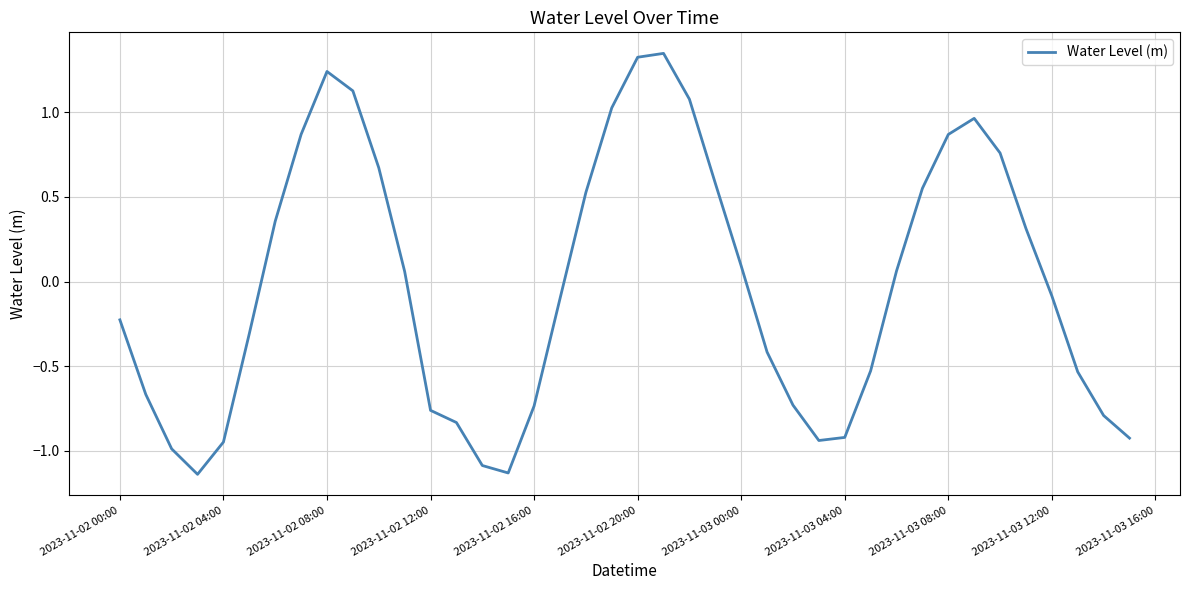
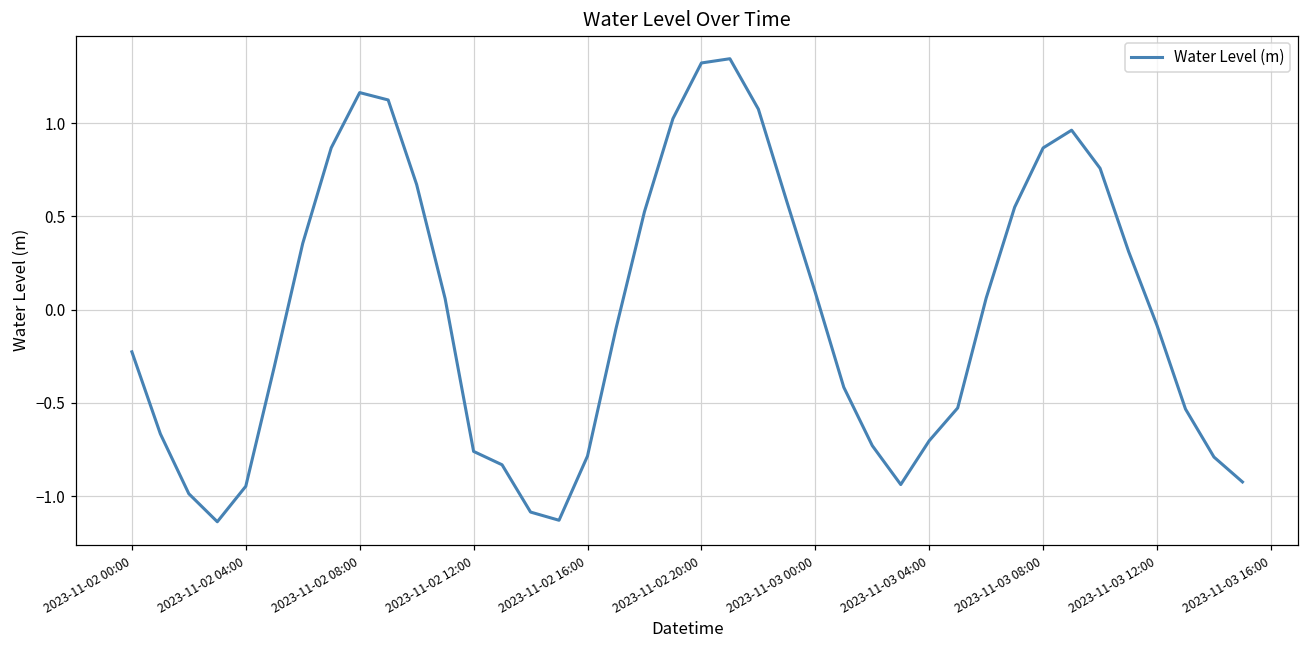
2023-11-02 08:00: 1.24 -> 1.16
2023-11-02 16:00: -0.73 -> -0.79
2023-11-03 04:00: -0.92 -> -0.70
